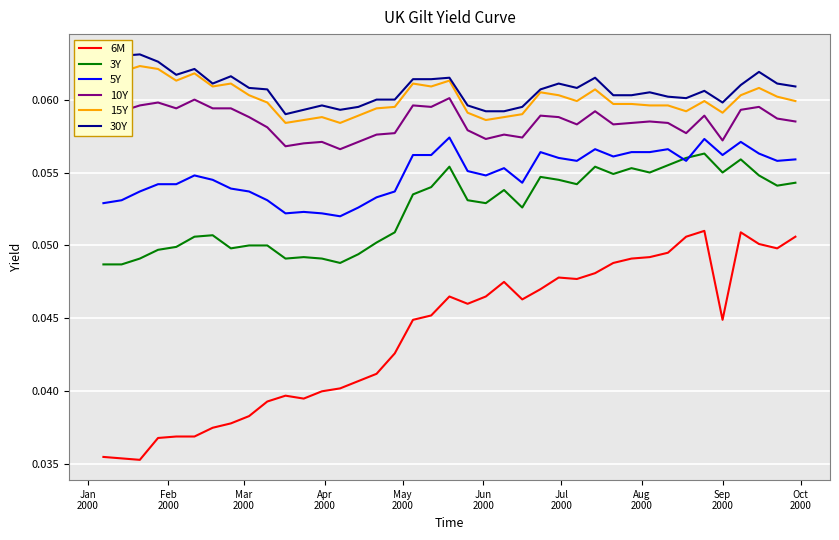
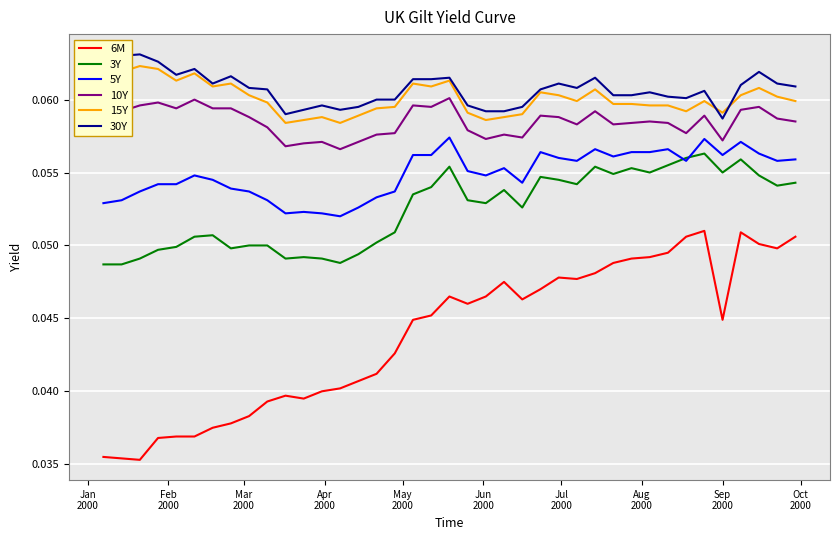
30Y, Sep 2000: 0.0598 -> 0.0587
